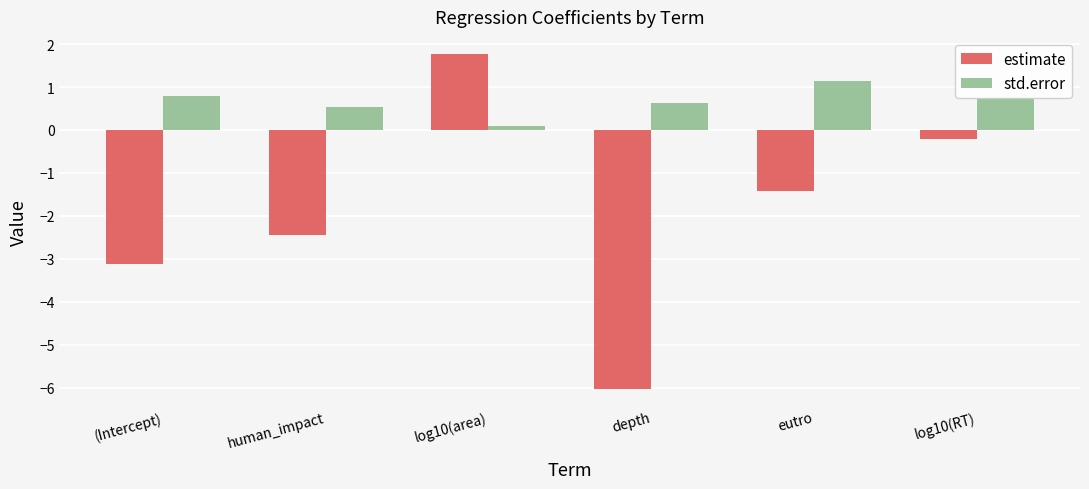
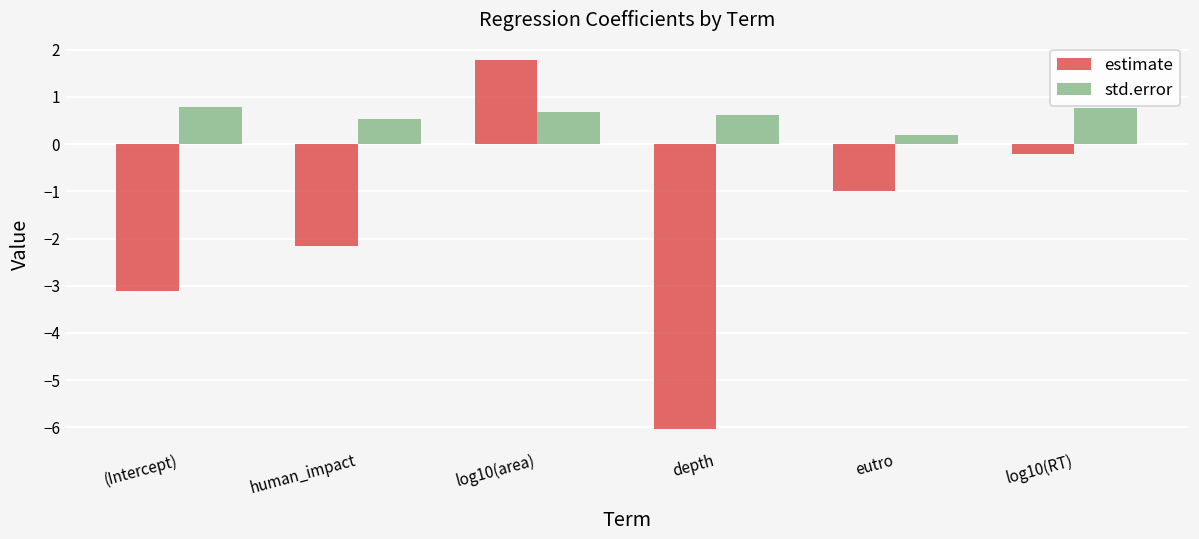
estimate, human_impact: -2.4 -> -2.2
std.error, log10(area): 0.1 -> 0.7
estimate, eutro: -1.4 -> -1.0
std.error, eutro: 1.2 -> 0.2
